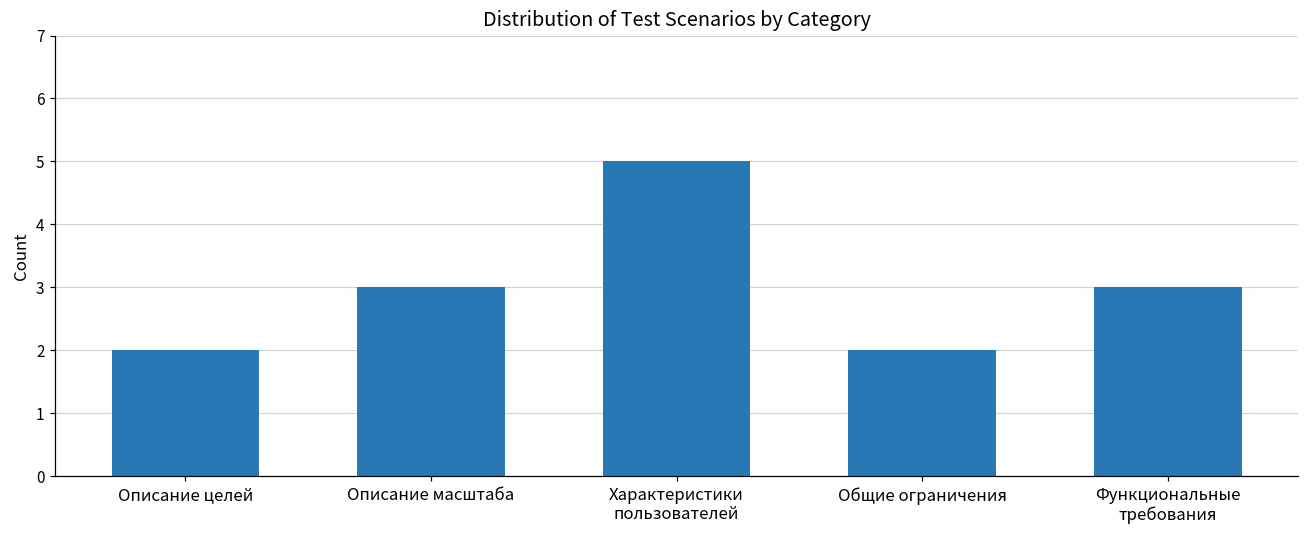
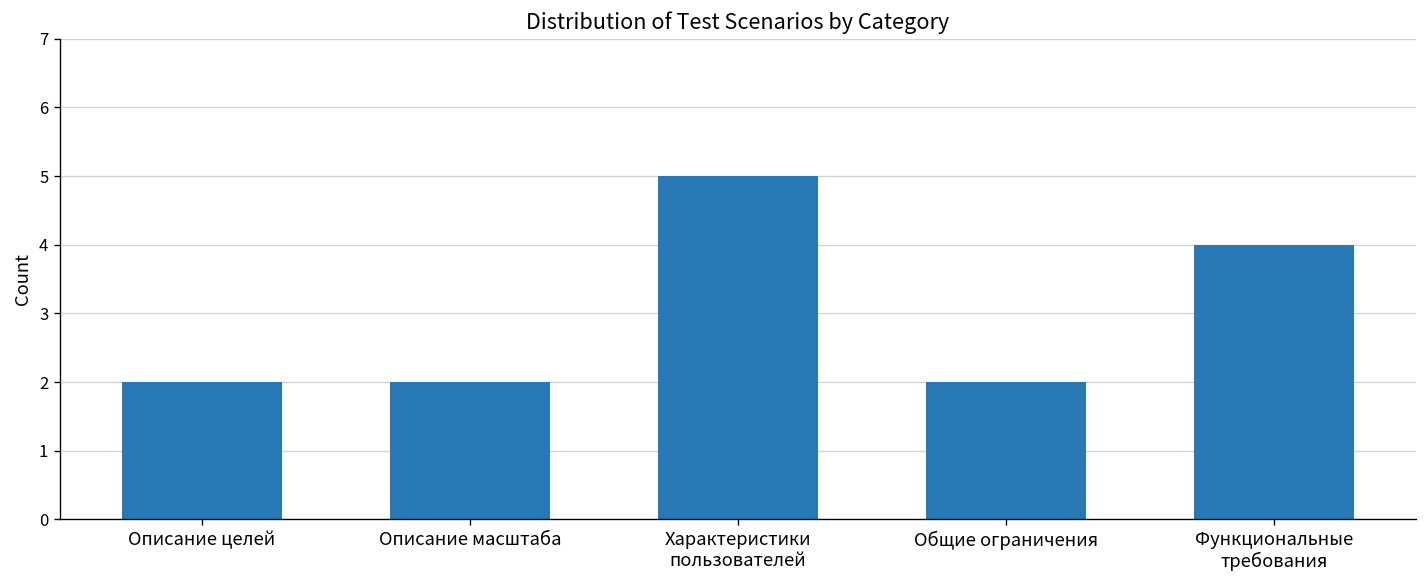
Описание масштаба: 3 -> 2
Функциональные требования: 3 -> 4
